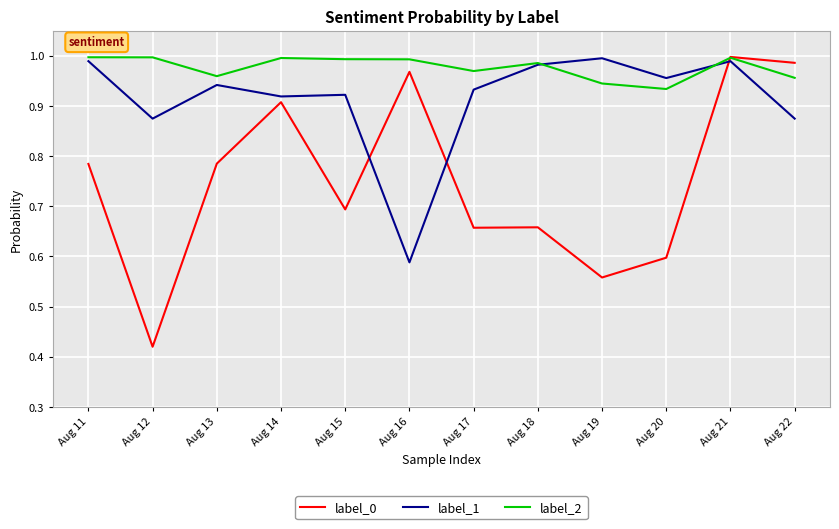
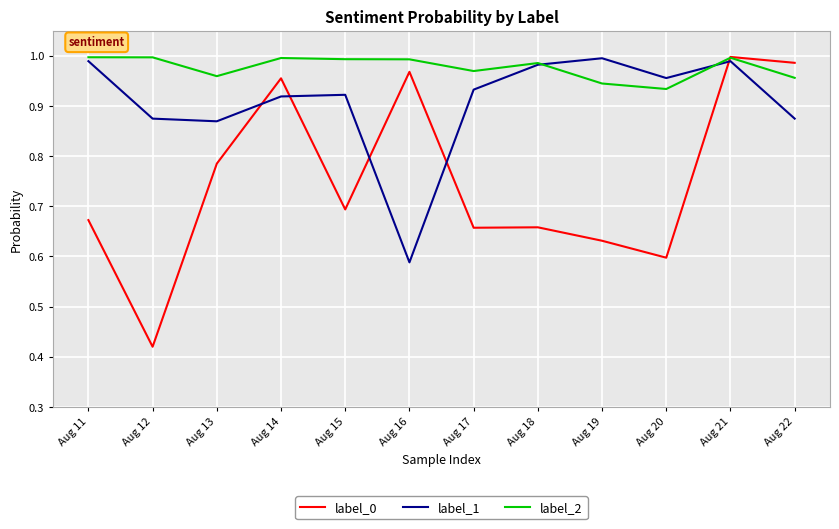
label_0, Aug 11: 0.78 -> 0.67
label_1, Aug 13: 0.94 -> 0.87
label_0, Aug 14: 0.91 -> 0.96
label_0, Aug 19: 0.56 -> 0.63
